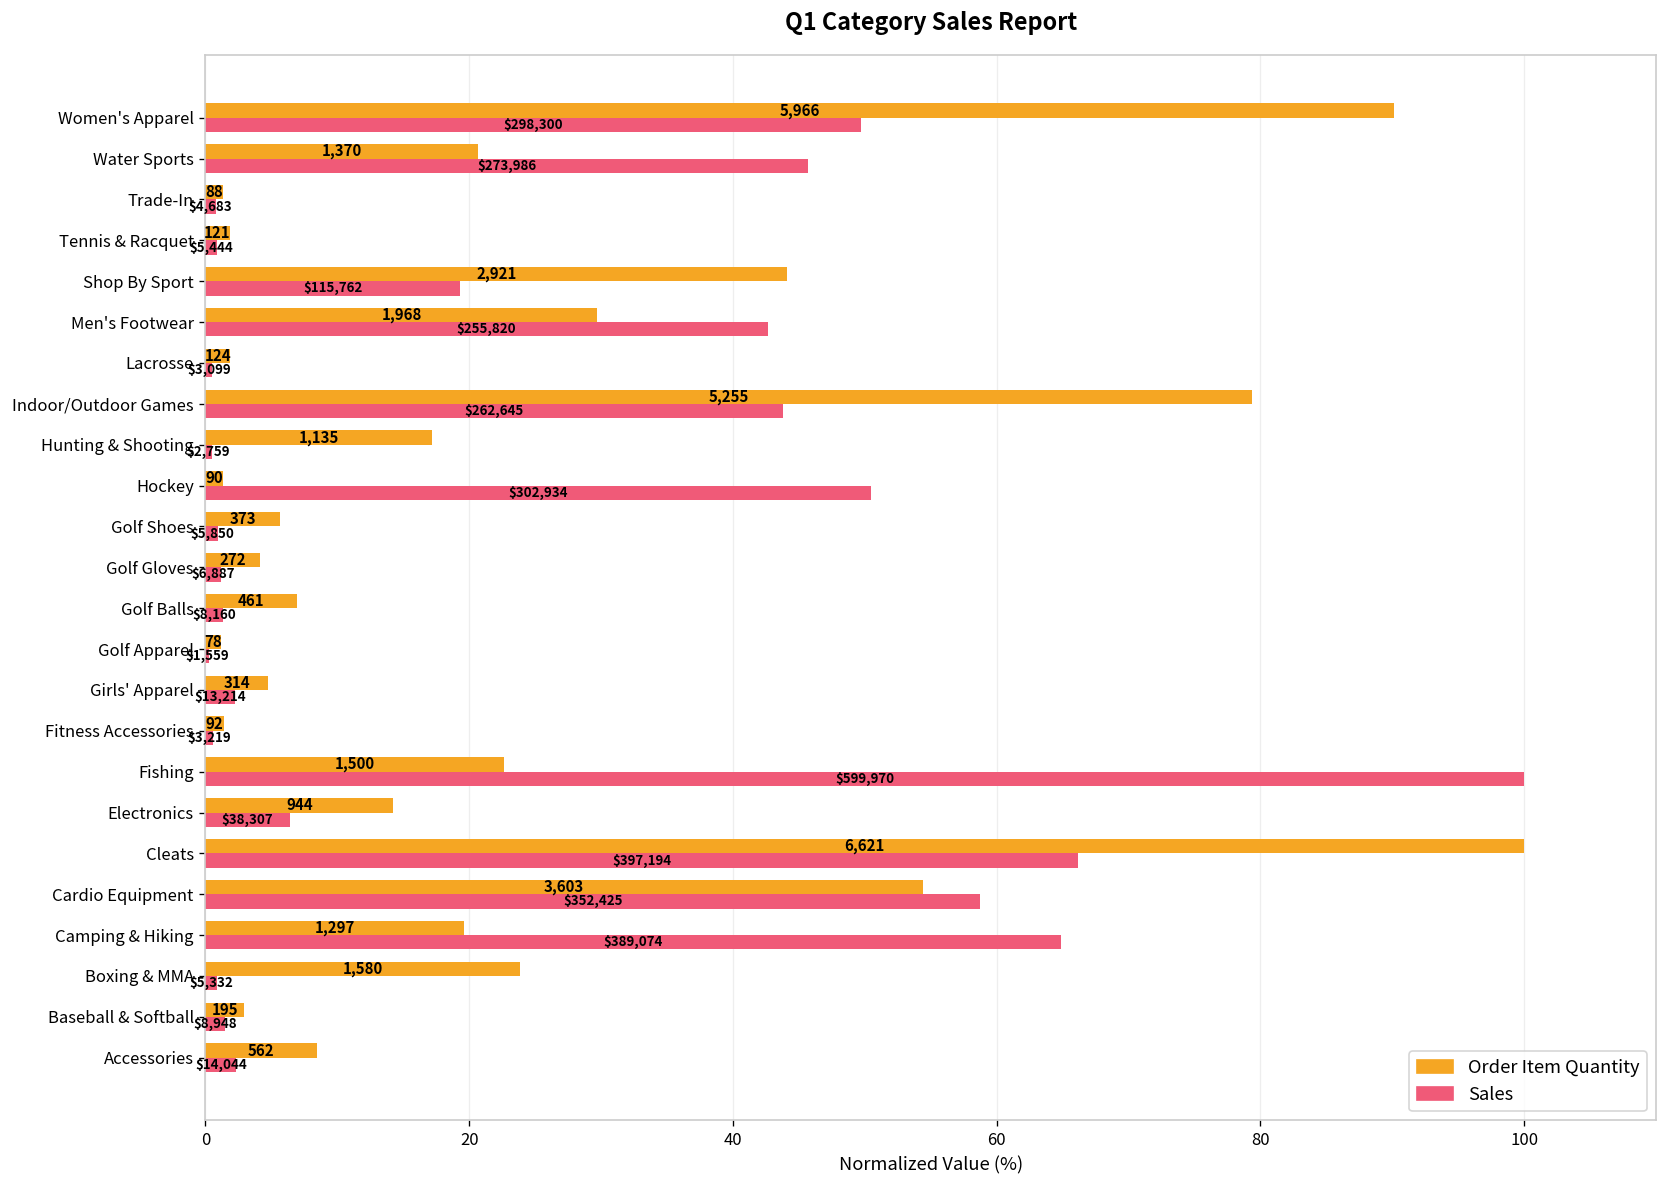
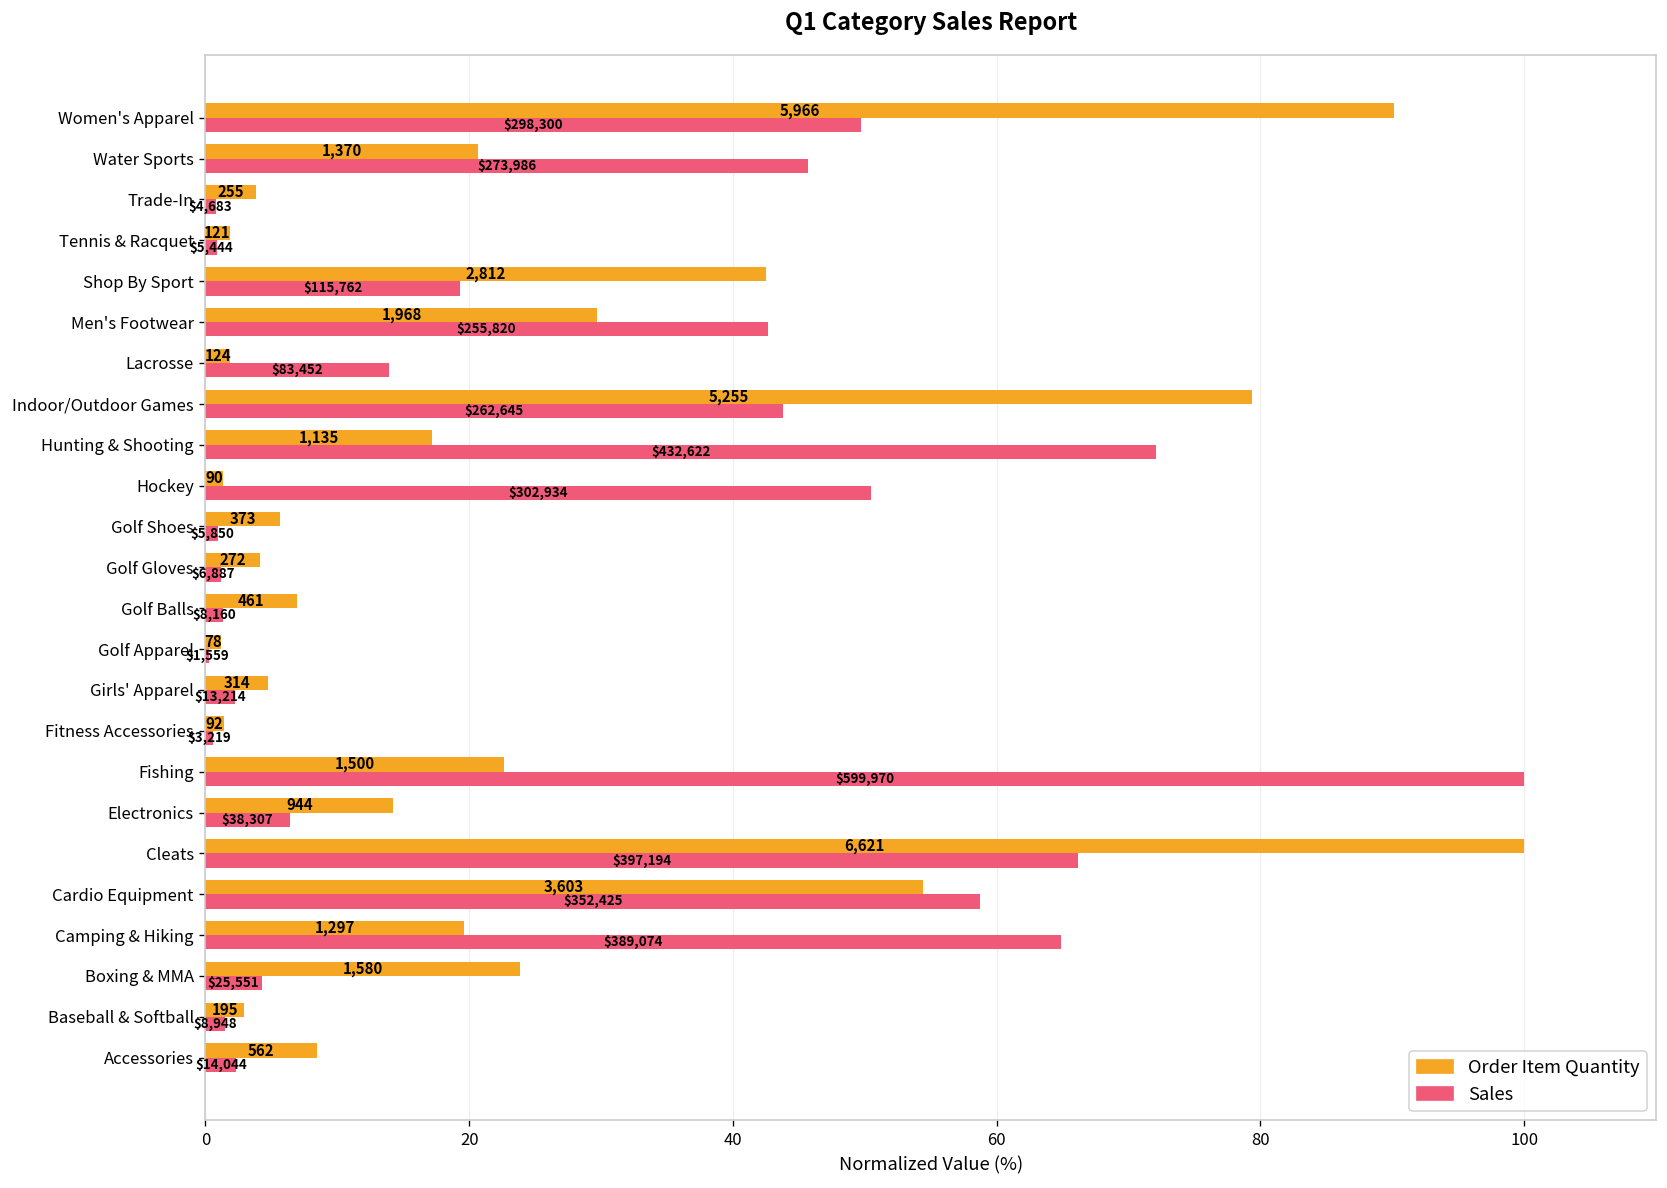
Order Item Quantity, Trade-In: 88 -> 255
Order Item Quantity, Shop By Sport: 2,921 -> 2,812
Sales, Lacrosse: $3,099 -> $83,452
Sales, Hunting & Shooting: $2,759 -> $432,622
Sales, Boxing & MMA: $5,332 -> $25,551
